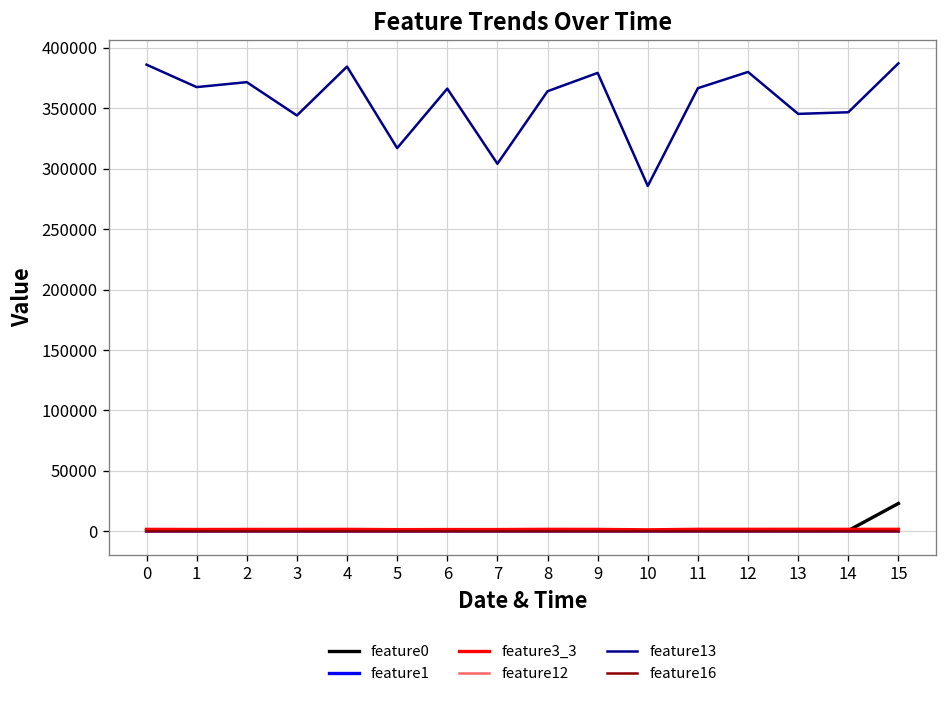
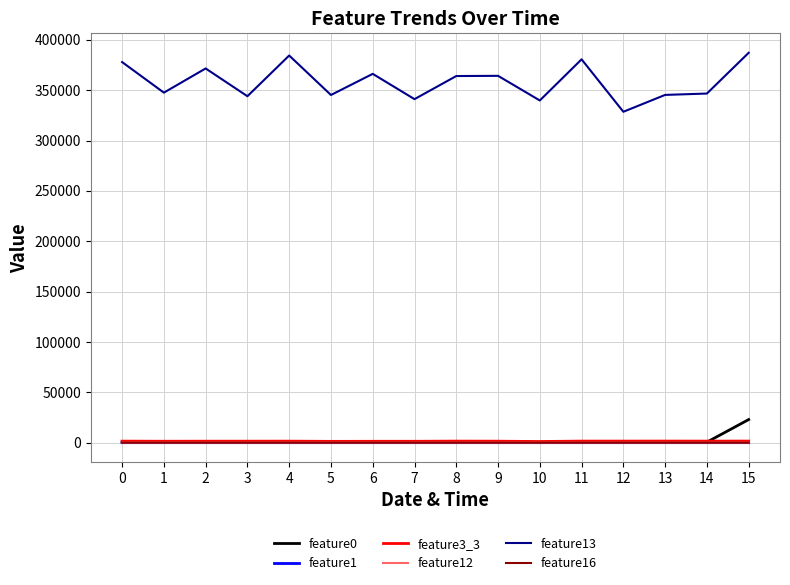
feature13, 0: 386000 -> 378000
feature13, 1: 368000 -> 348000
feature13, 5: 317000 -> 345000
feature13, 7: 304000 -> 341000
feature13, 9: 379000 -> 364000
feature13, 10: 286000 -> 340000
feature13, 11: 367000 -> 381000
feature13, 12: 380000 -> 329000
